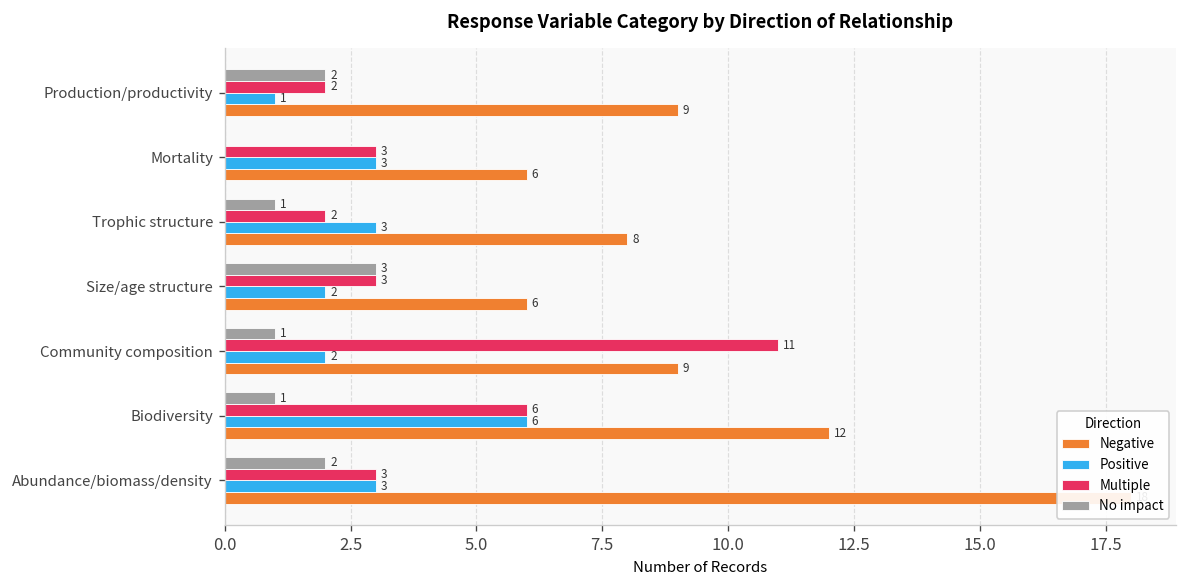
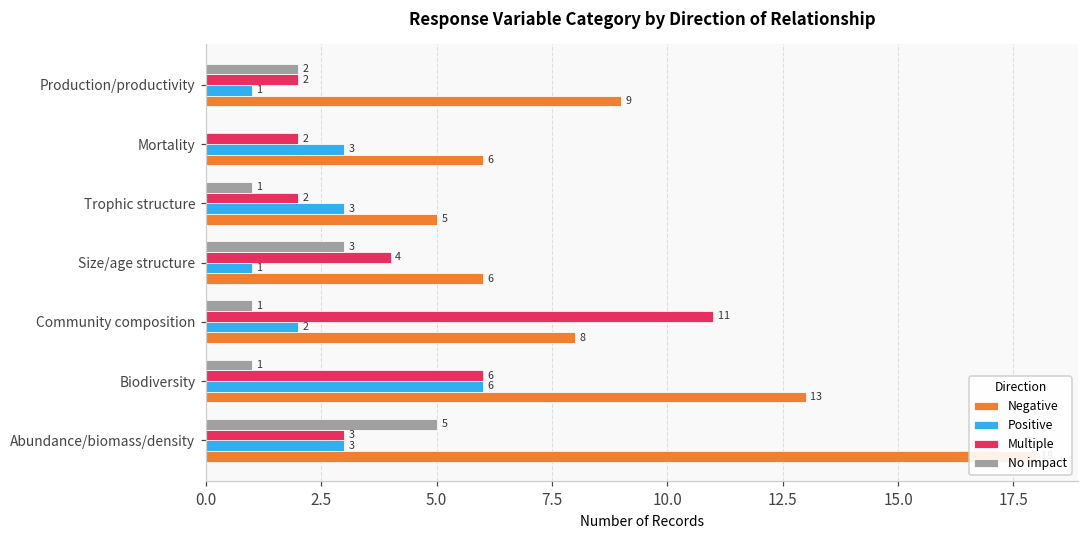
Multiple, Mortality: 3 -> 2
Negative, Trophic structure: 8 -> 5
Multiple, Size/age structure: 3 -> 4
Positive, Size/age structure: 2 -> 1
Negative, Community composition: 9 -> 8
Negative, Biodiversity: 12 -> 13
No impact, Abundance/biomass/density: 2 -> 5
